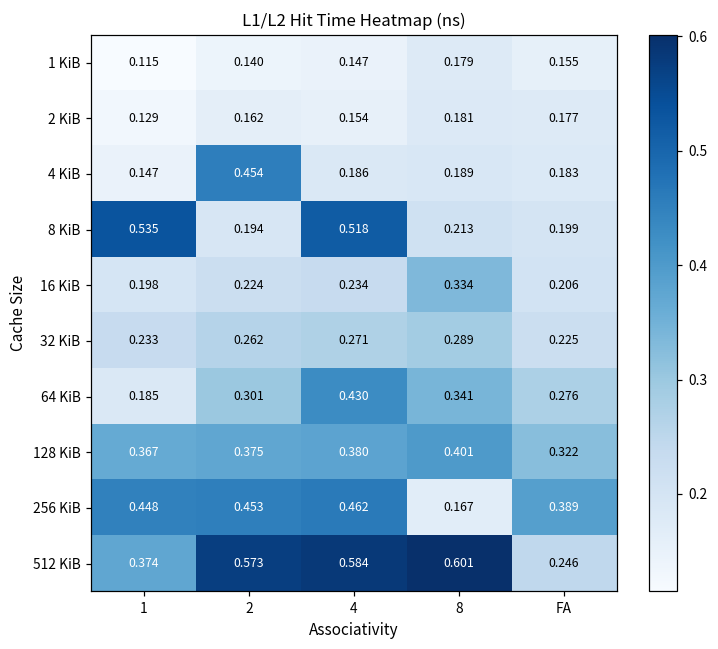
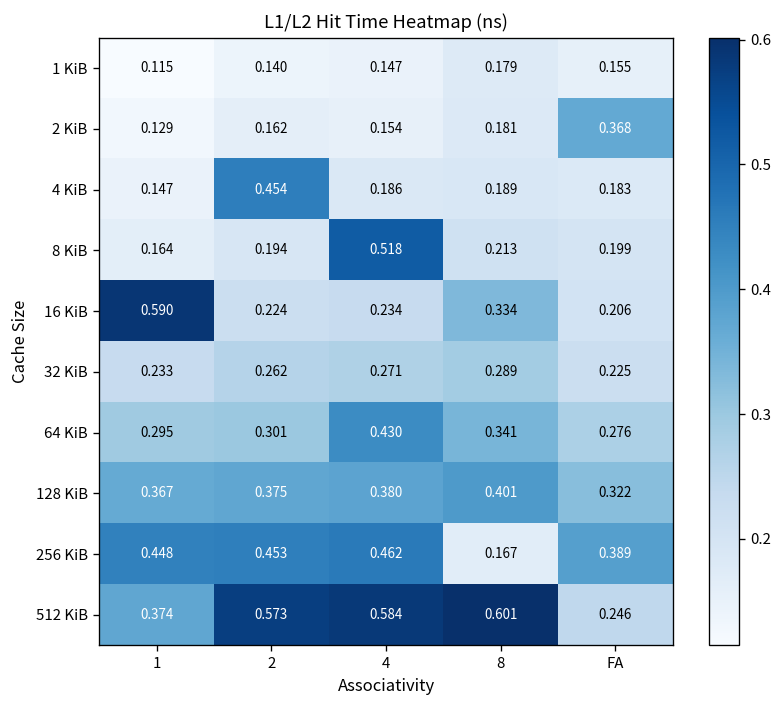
2 KiB, FA: 0.177 -> 0.368
8 KiB, 1: 0.535 -> 0.164
16 KiB, 1: 0.198 -> 0.590
64 KiB, 1: 0.185 -> 0.295
